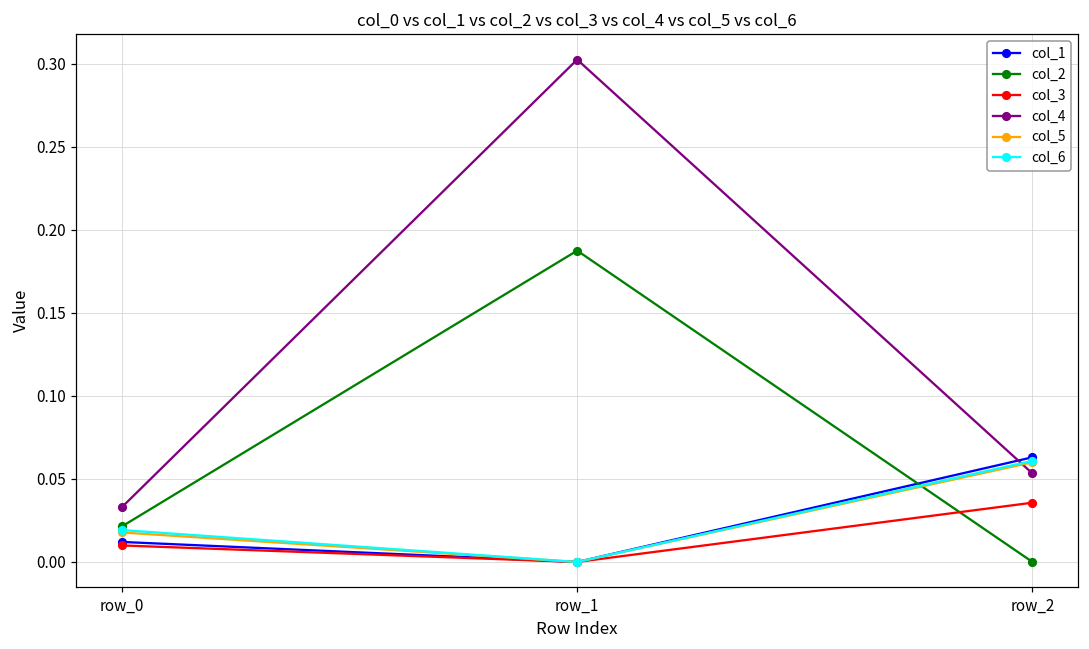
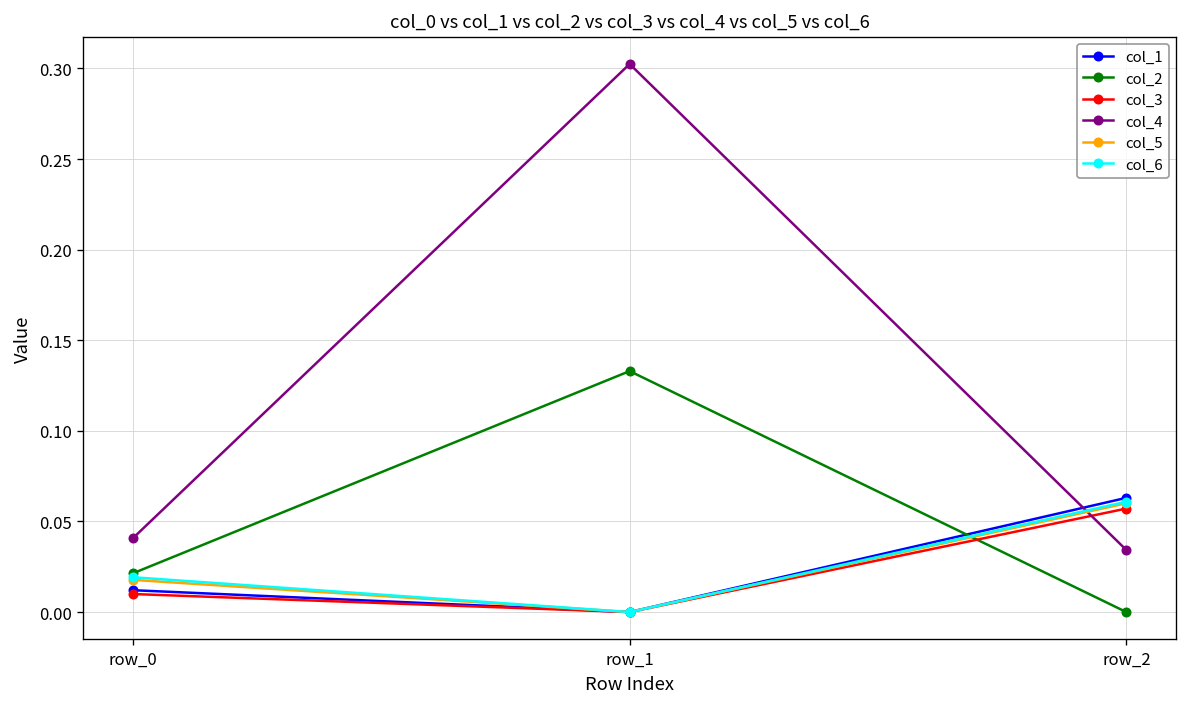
col_4, row_0: 0.033 -> 0.041
col_2, row_1: 0.187 -> 0.133
col_3, row_2: 0.036 -> 0.057
col_4, row_2: 0.053 -> 0.034
